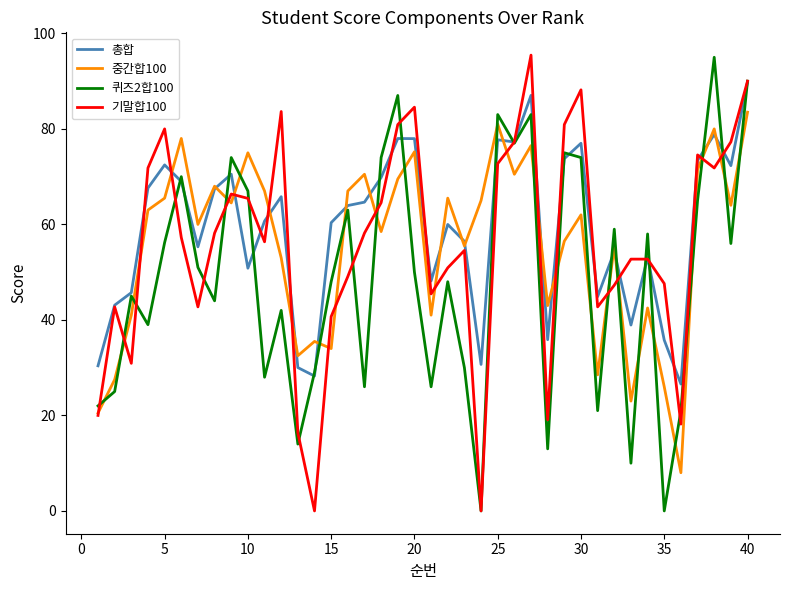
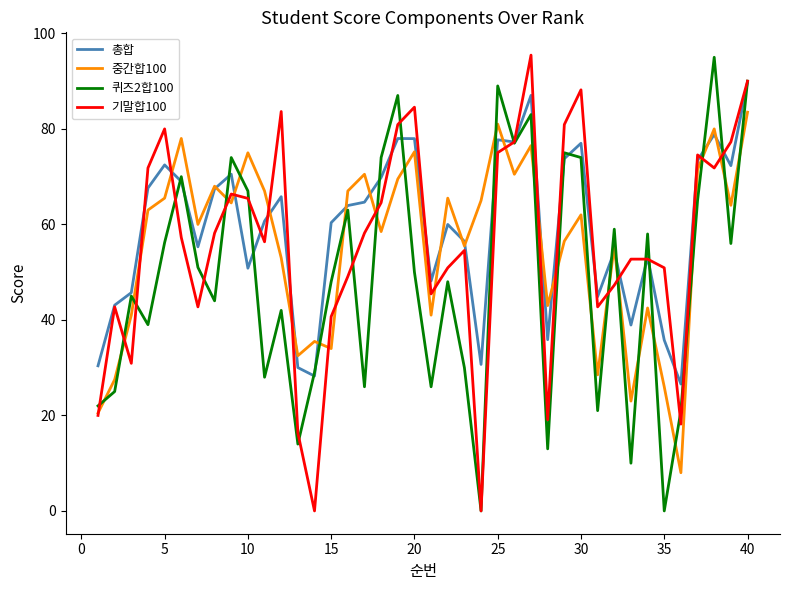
퀴즈2합100, 25: 83 -> 89
기말합100, 25: 73 -> 75
기말합100, 35: 48 -> 51
